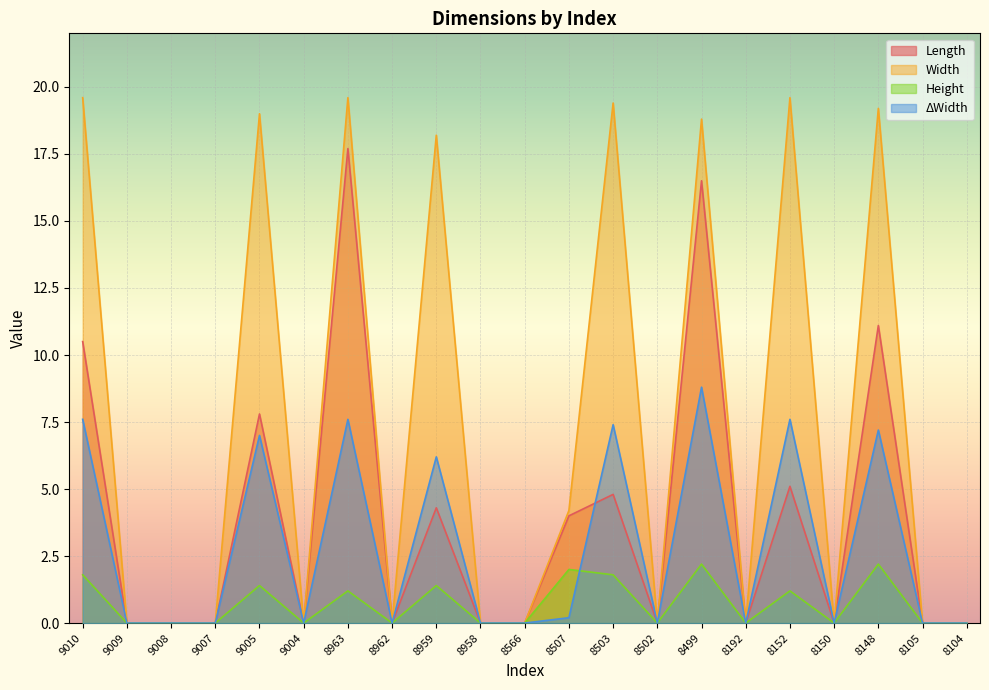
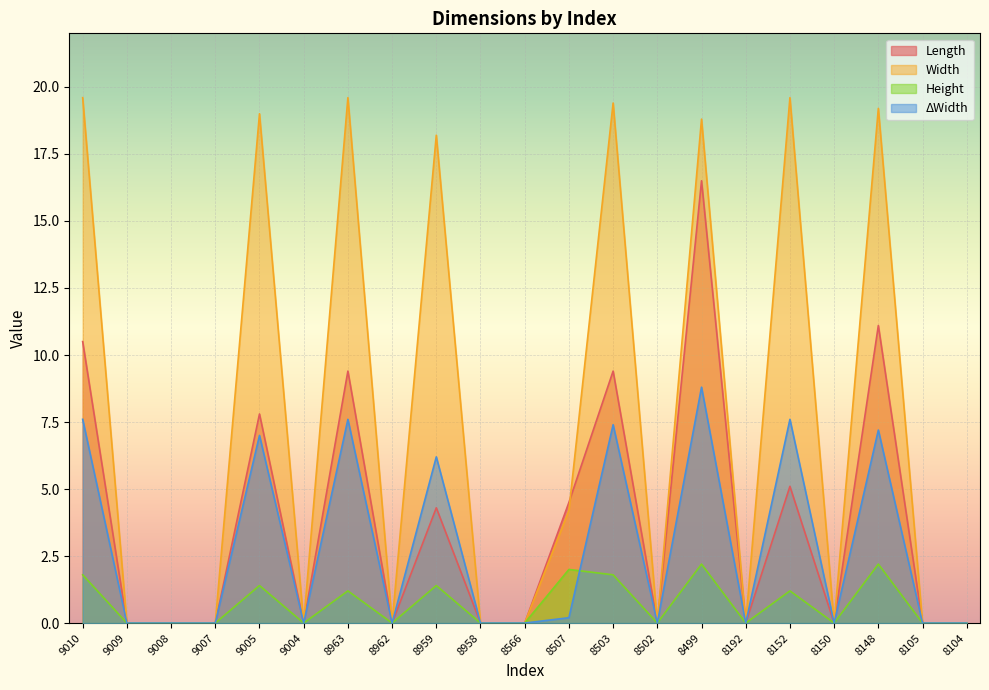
Length, 8963: 17.7 -> 9.4
Length, 8507: 4.0 -> 4.5
Length, 8503: 4.8 -> 9.4
